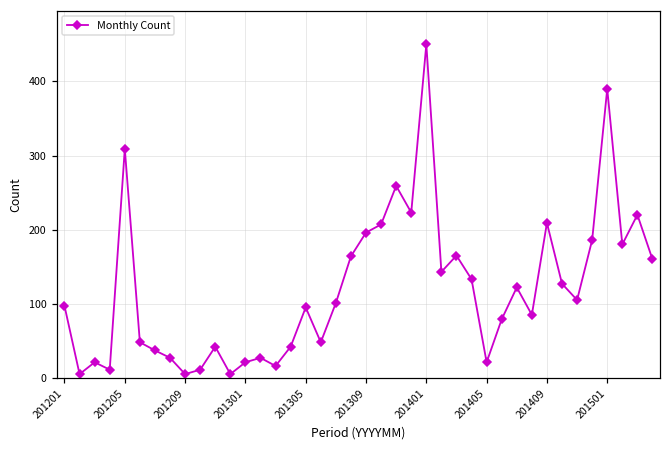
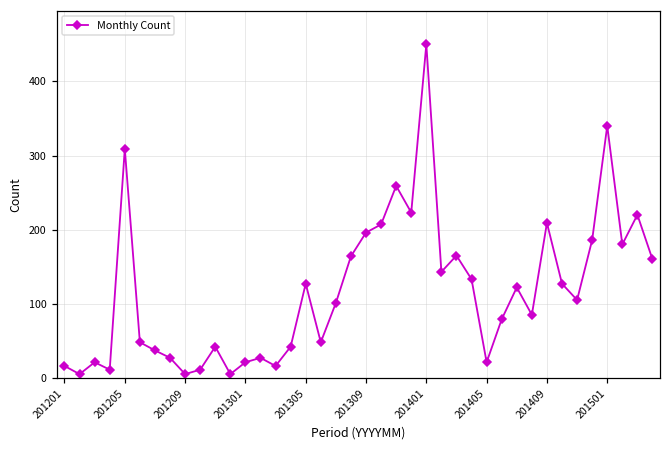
201201: 100 -> 20
201305: 100 -> 130
201501: 390 -> 340
